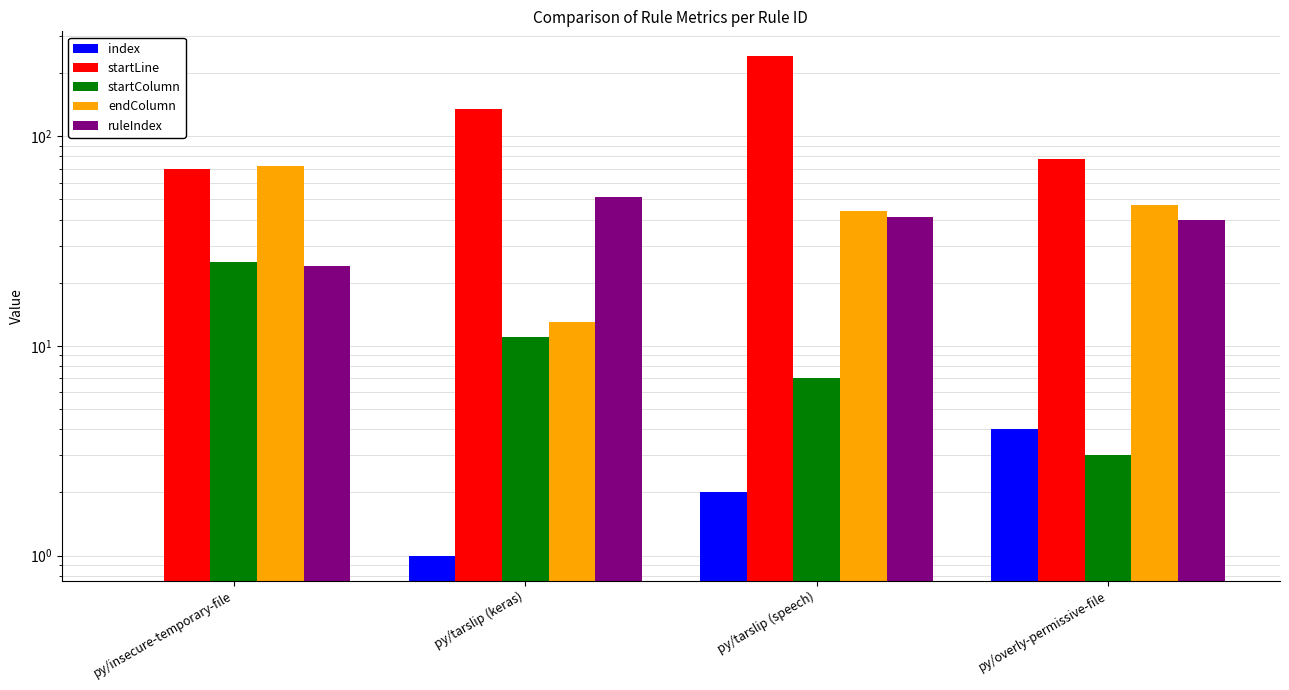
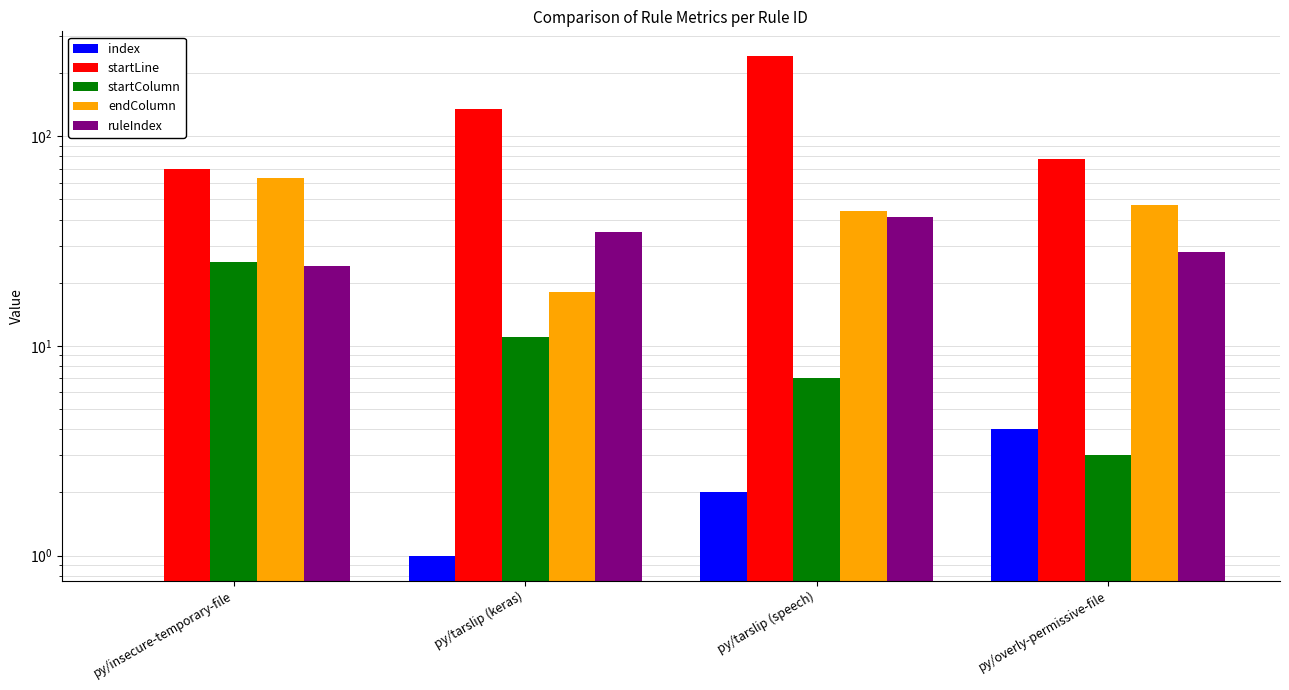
endColumn, py/insecure-temporary-file: 72 -> 63
endColumn, py/tarslip (keras): 13 -> 18
ruleIndex, py/tarslip (keras): 51 -> 35
ruleIndex, py/overly-permissive-file: 40 -> 28
